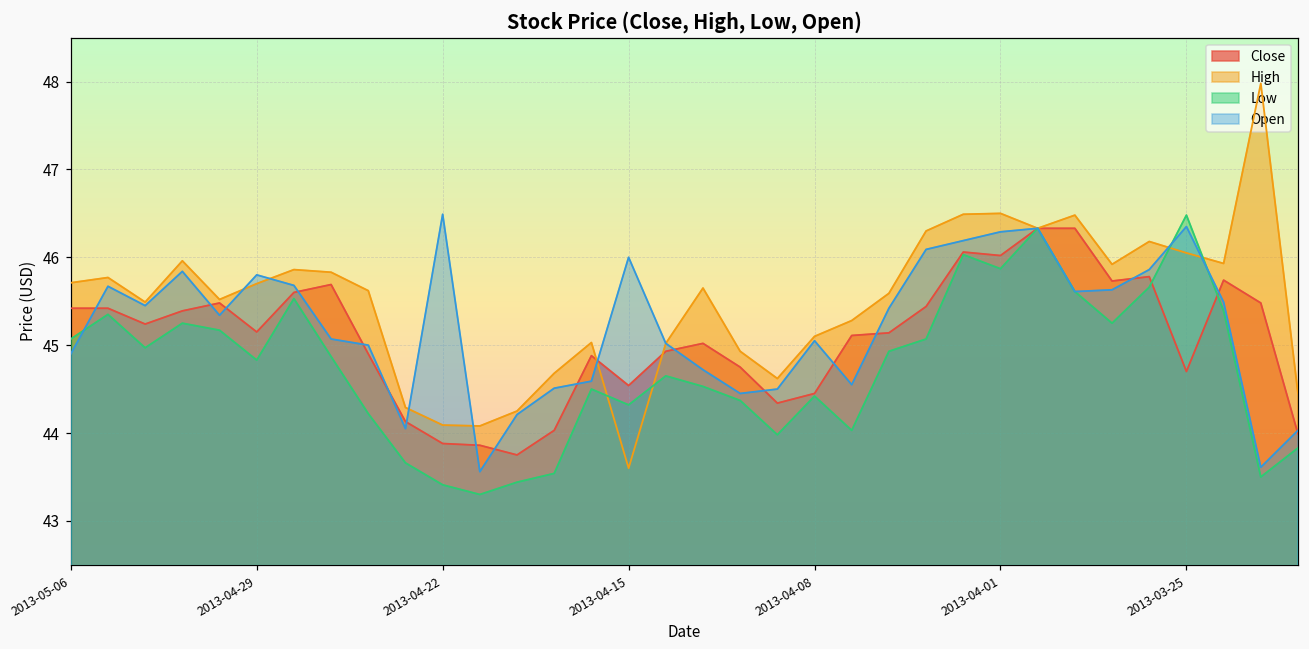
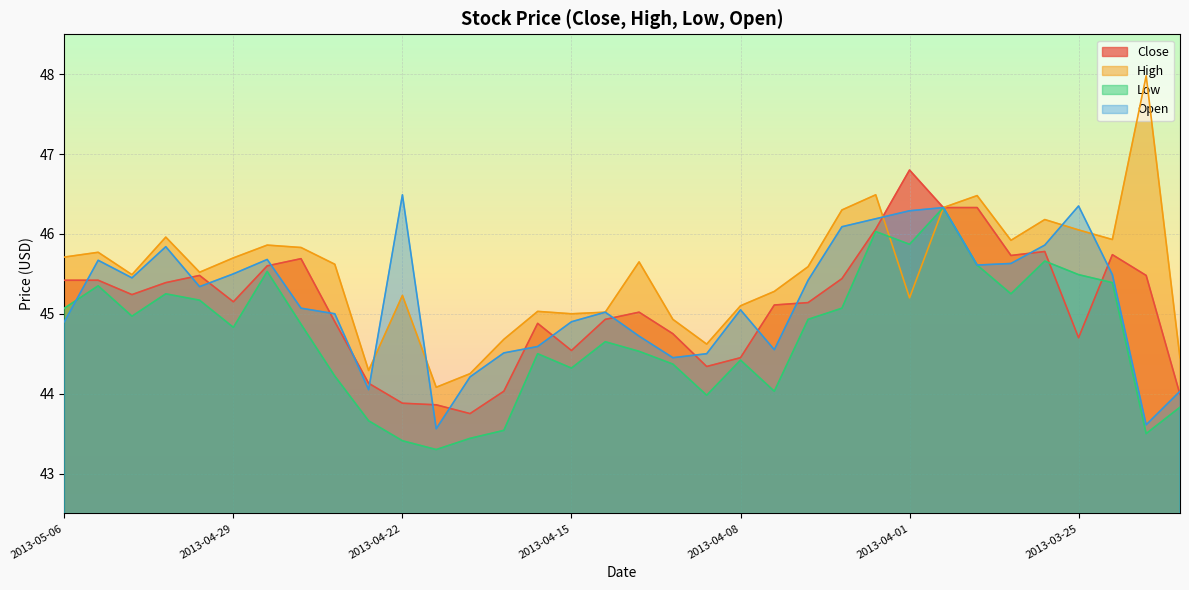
Open, 2013-04-29: 45.8 -> 45.5
High, 2013-04-22: 44.1 -> 45.2
High, 2013-04-15: 43.6 -> 45.0
Open, 2013-04-15: 46.0 -> 44.9
Close, 2013-04-01: 46.0 -> 46.8
High, 2013-04-01: 46.5 -> 45.2
Low, 2013-03-25: 46.5 -> 45.5
